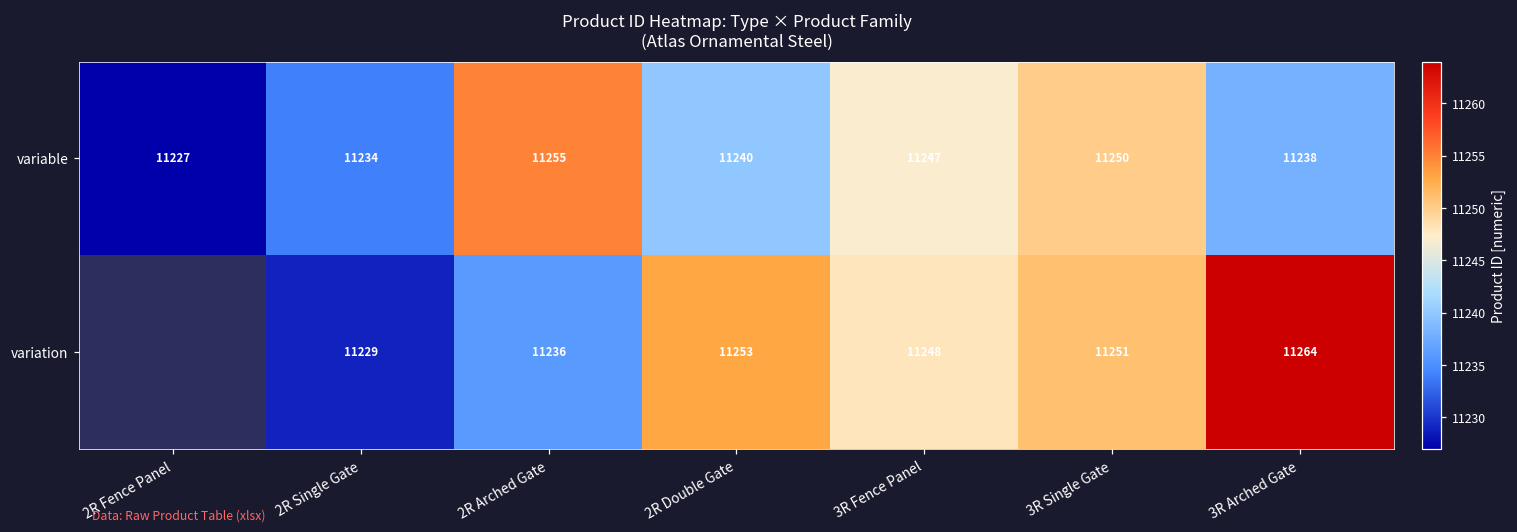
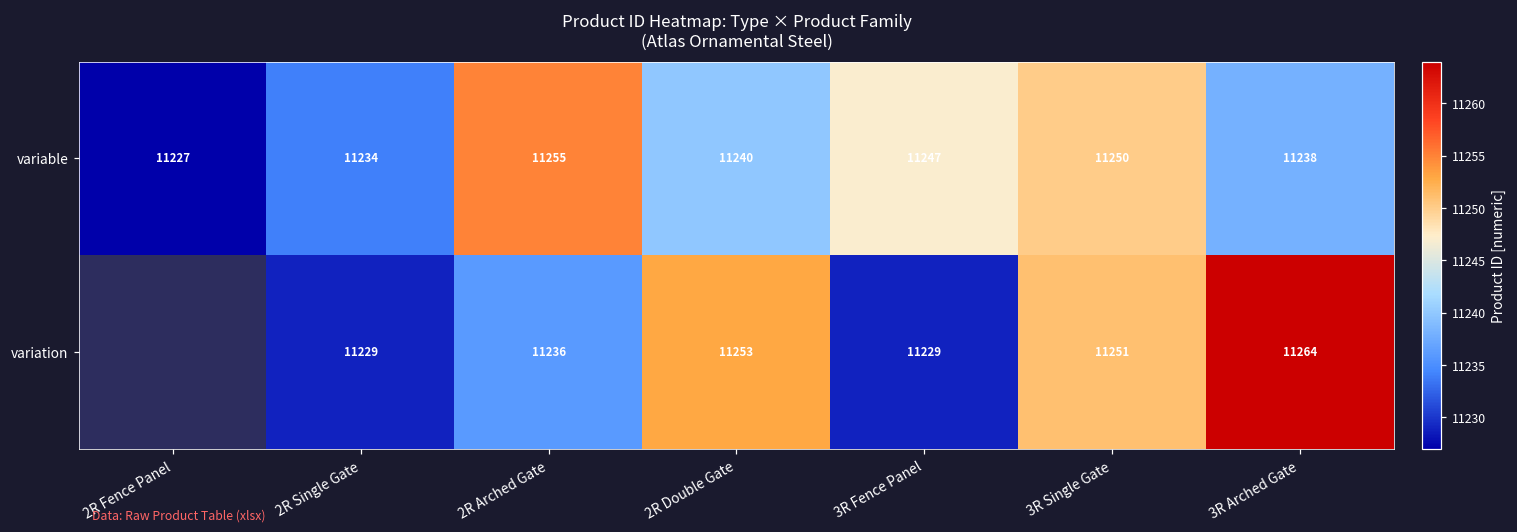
variation, 3R Fence Panel: 11248 -> 11229
